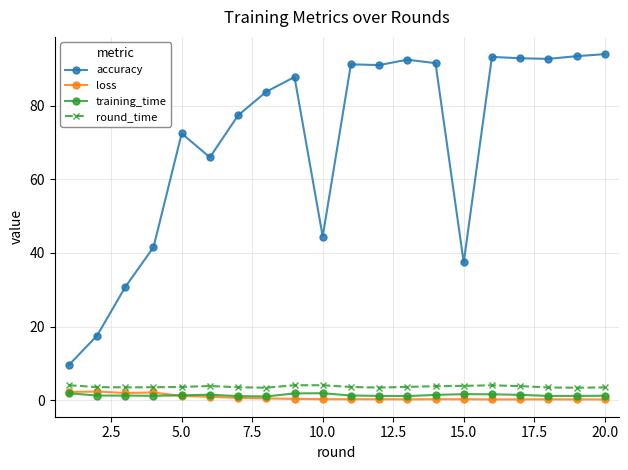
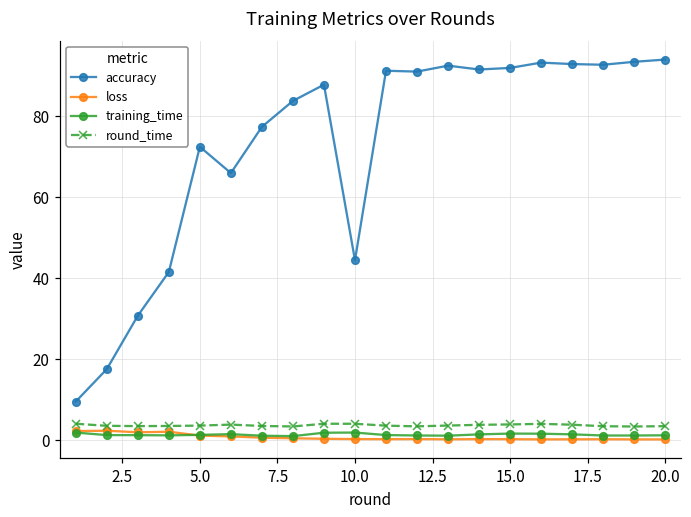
accuracy, 15.0: 37 -> 92
